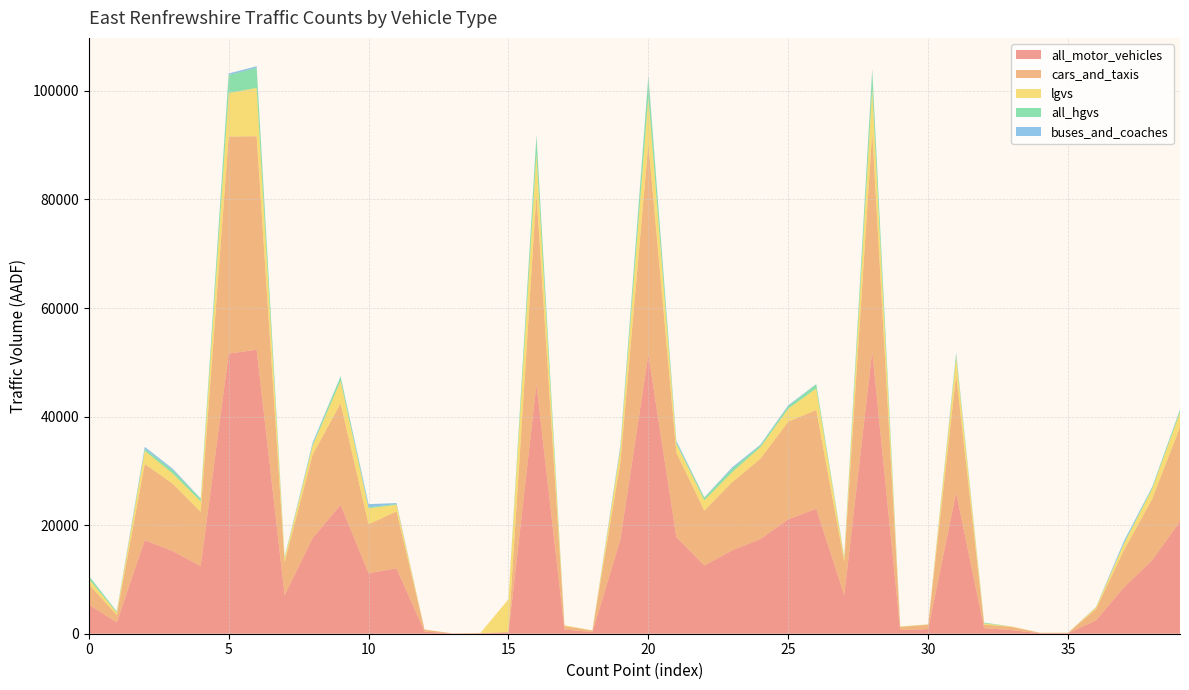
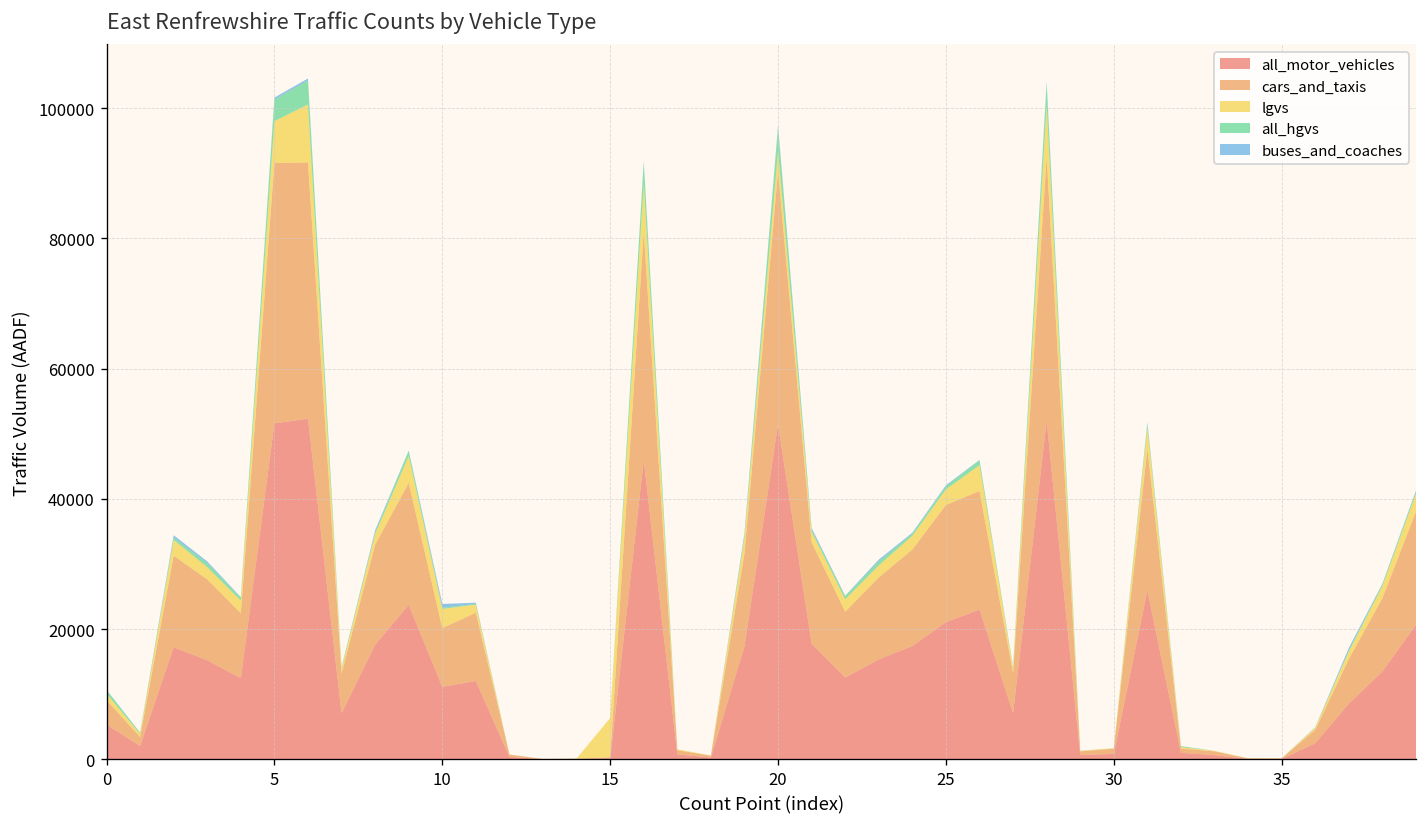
lgvs, 5: 8000 -> 6000
lgvs, 20: 9000 -> 3000
